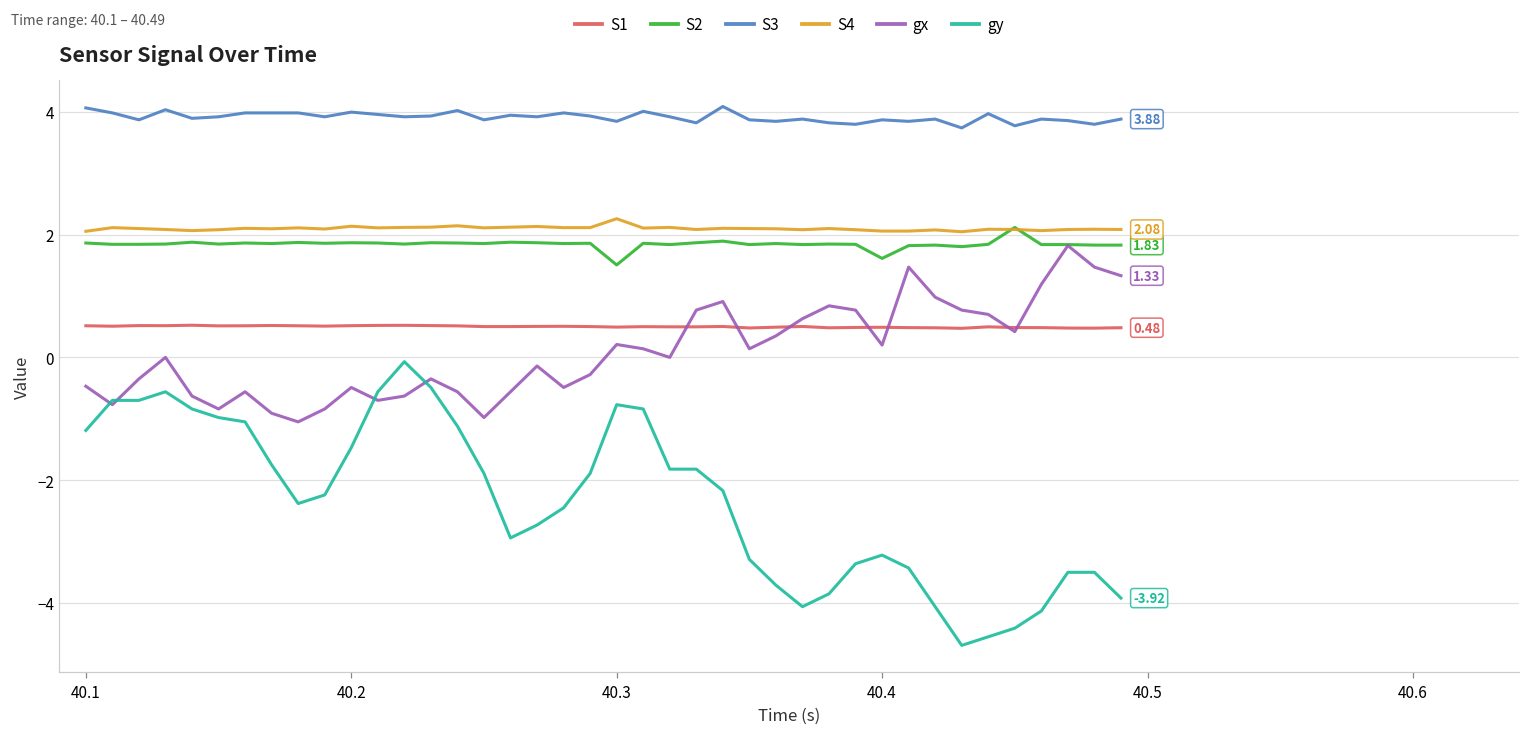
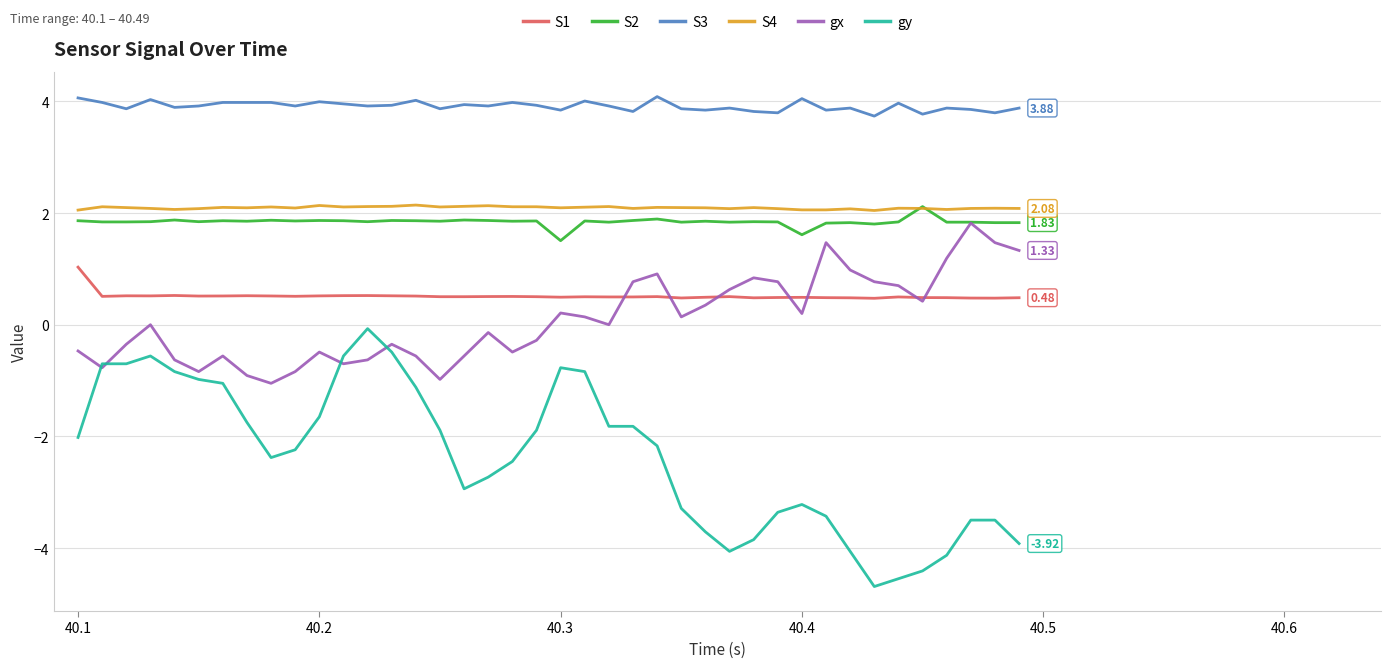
S1, 40.1: 0.5 -> 1.0
gy, 40.1: -1.2 -> -2.0
gy, 40.2: -1.5 -> -1.7
S4, 40.3: 2.3 -> 2.1
S3, 40.4: 3.9 -> 4.0
